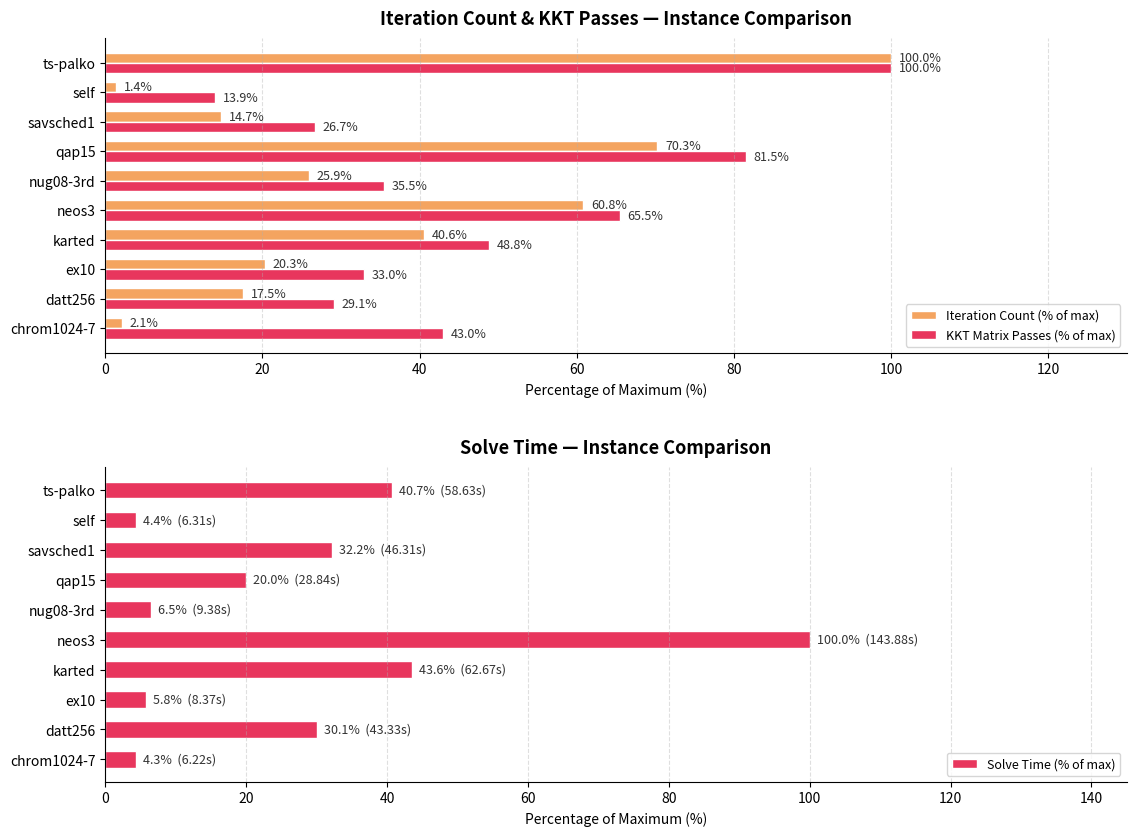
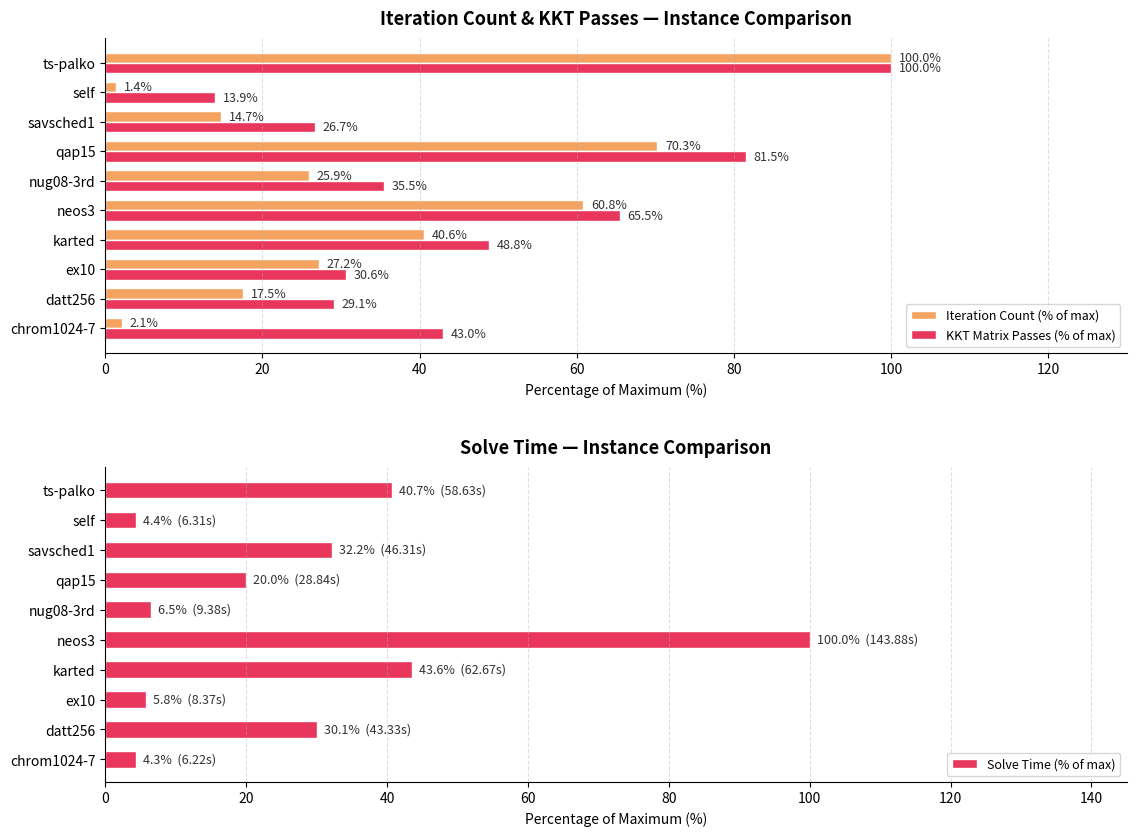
Iteration Count & KKT Passes — Instance Comparison, Iteration Count (% of max), ex10: 20.3% -> 27.2%
Iteration Count & KKT Passes — Instance Comparison, KKT Matrix Passes (% of max), ex10: 33.0% -> 30.6%
